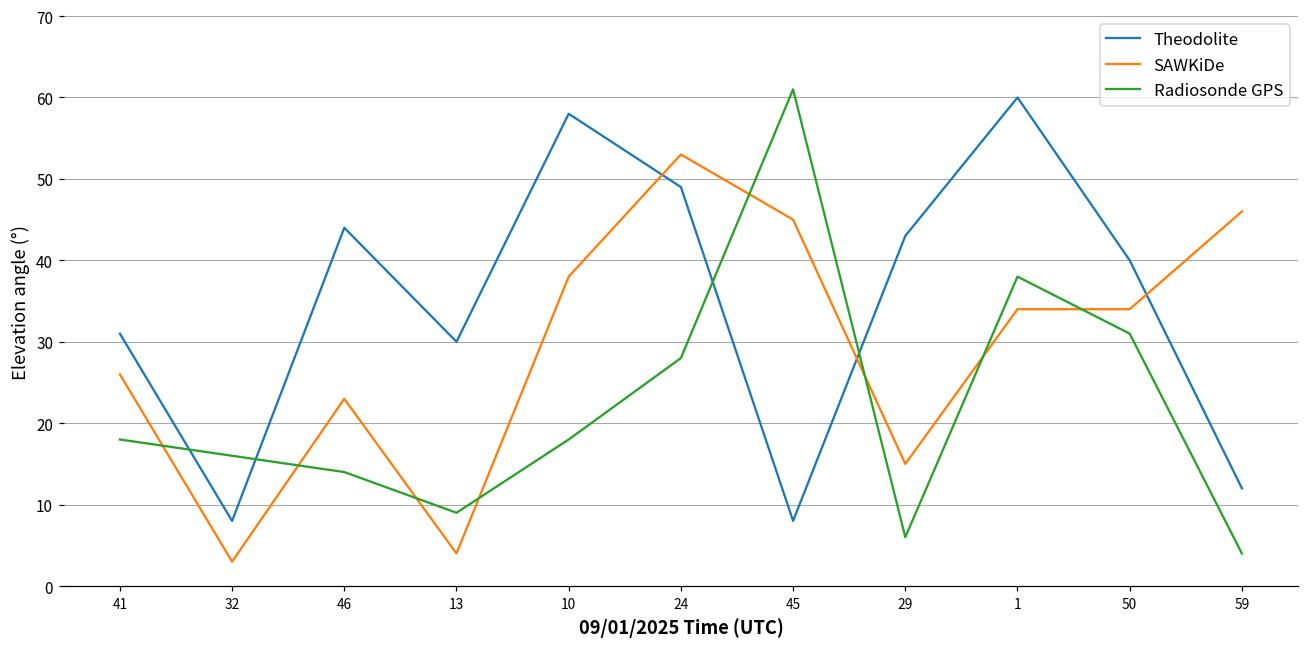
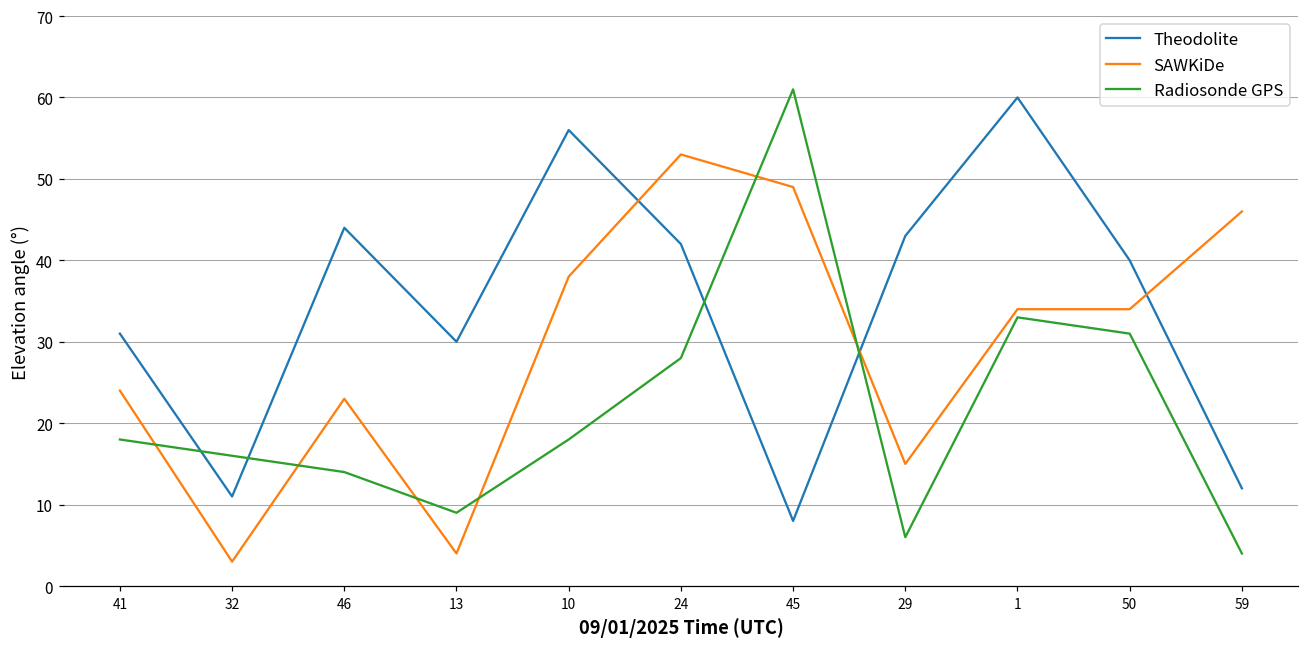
SAWKiDe, 41: 26 -> 24
Theodolite, 32: 8 -> 11
Theodolite, 10: 58 -> 56
Theodolite, 24: 49 -> 42
SAWKiDe, 45: 45 -> 49
Radiosonde GPS, 1: 38 -> 33
